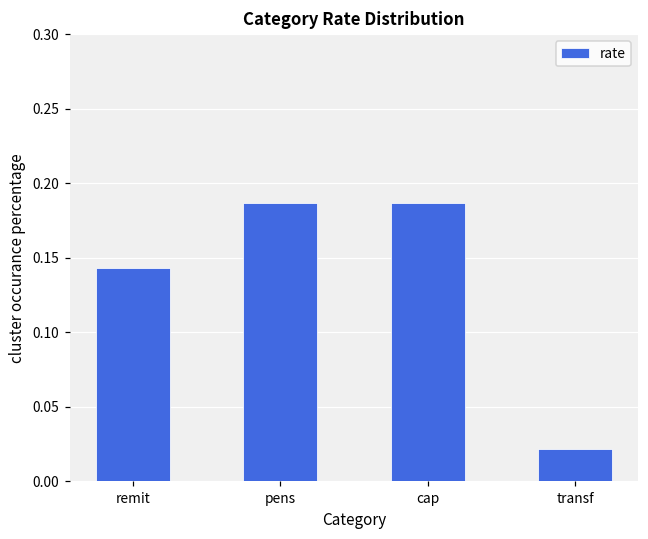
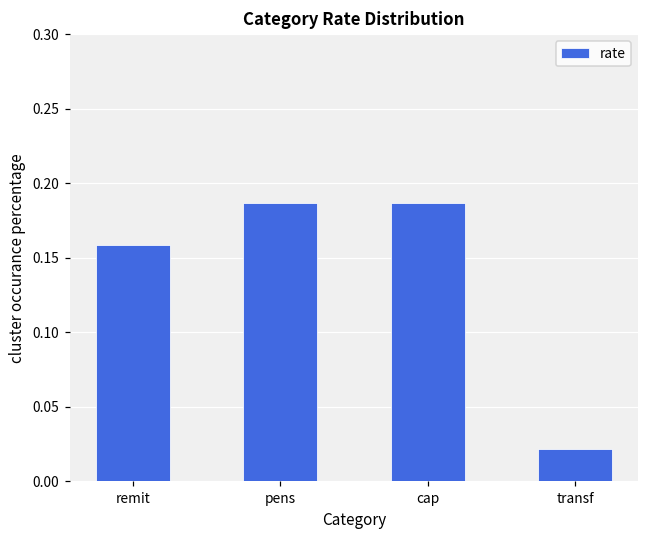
remit: 0.143 -> 0.158
